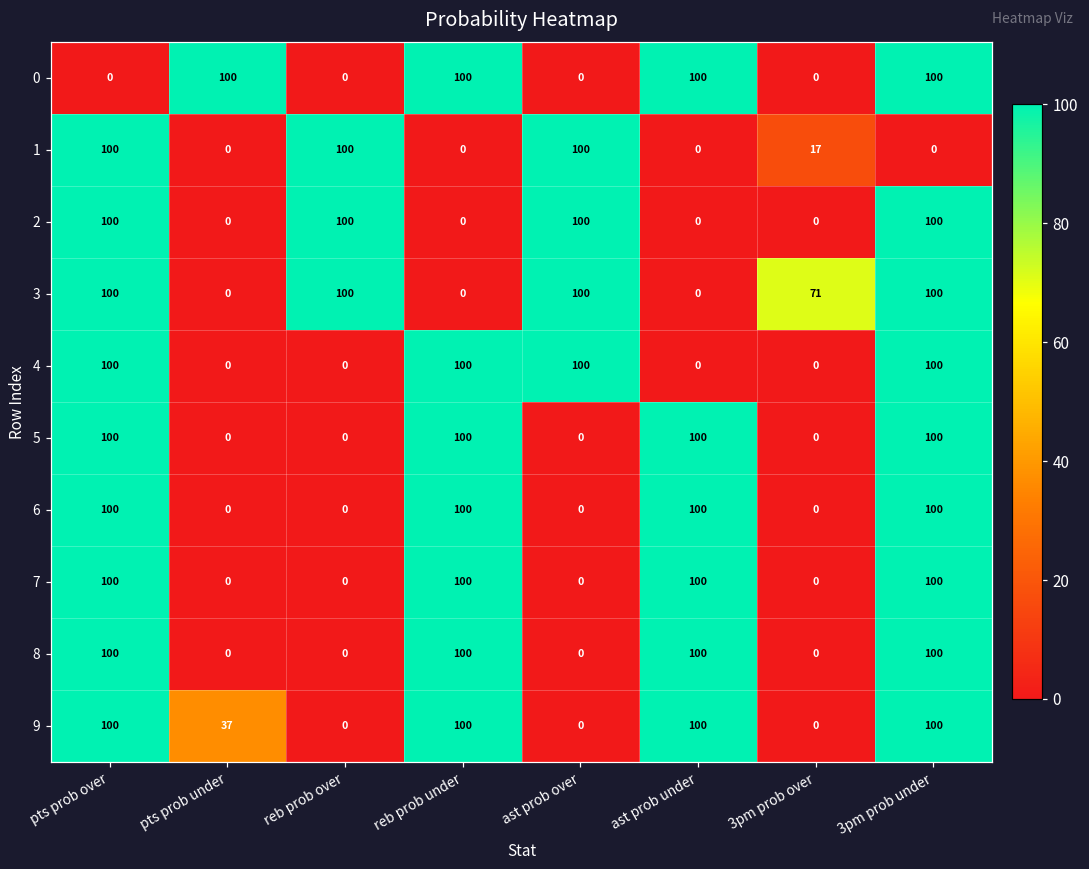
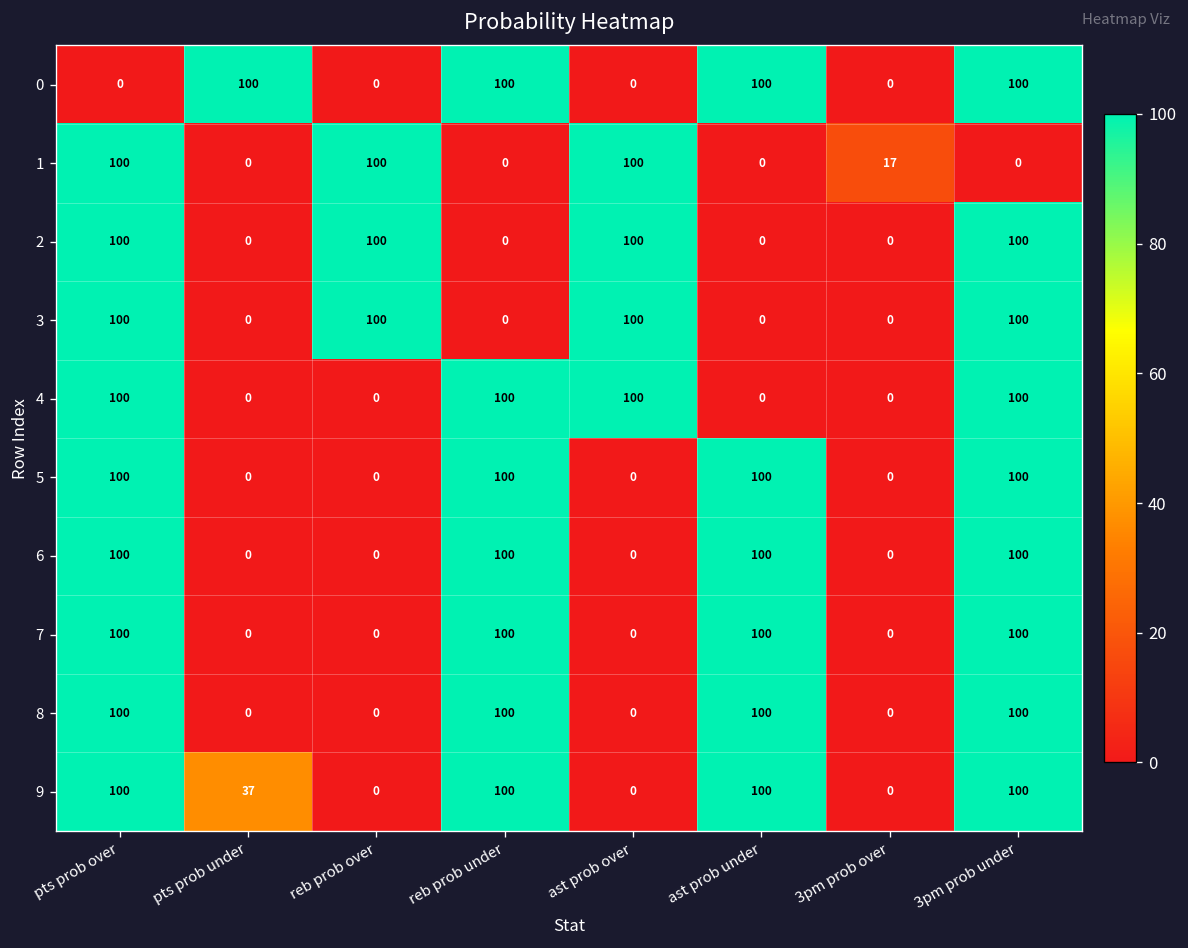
3, 3pm prob over: 71 -> 0
